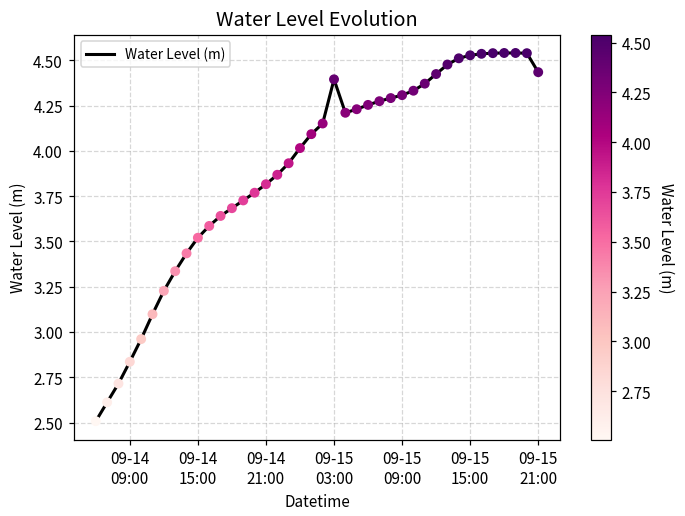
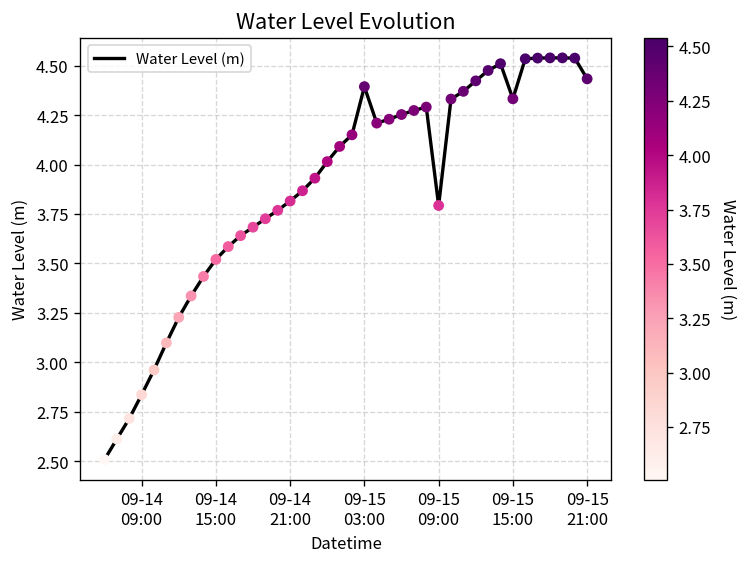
09-15 09:00: 4.31 -> 3.79
09-15 15:00: 4.53 -> 4.33
